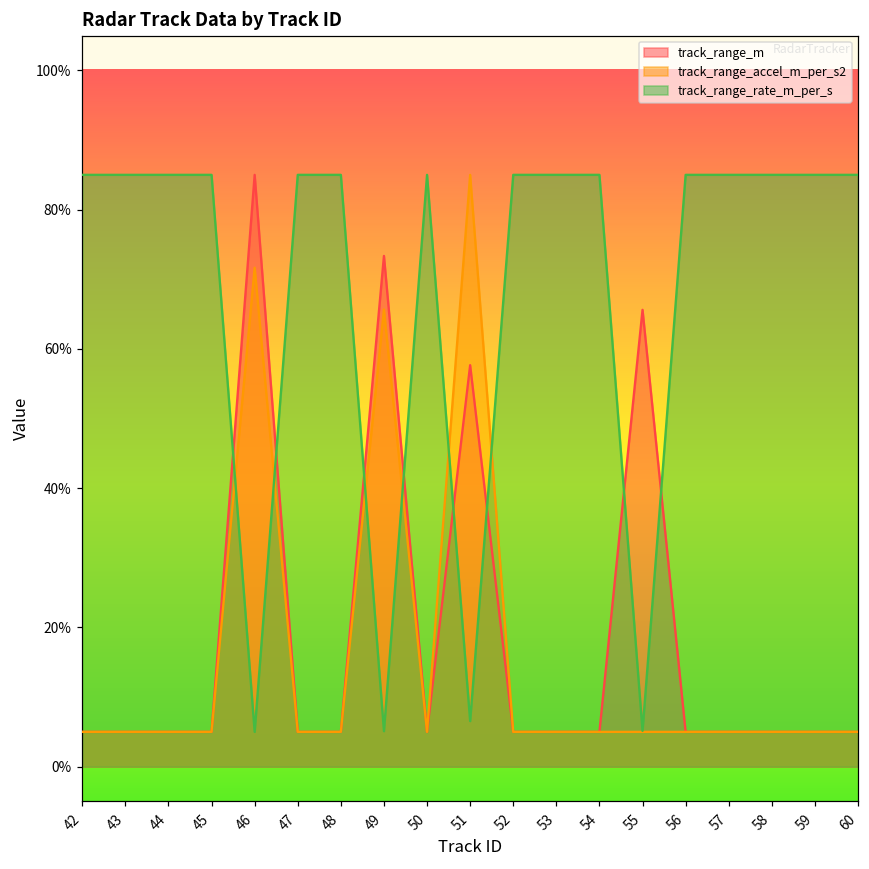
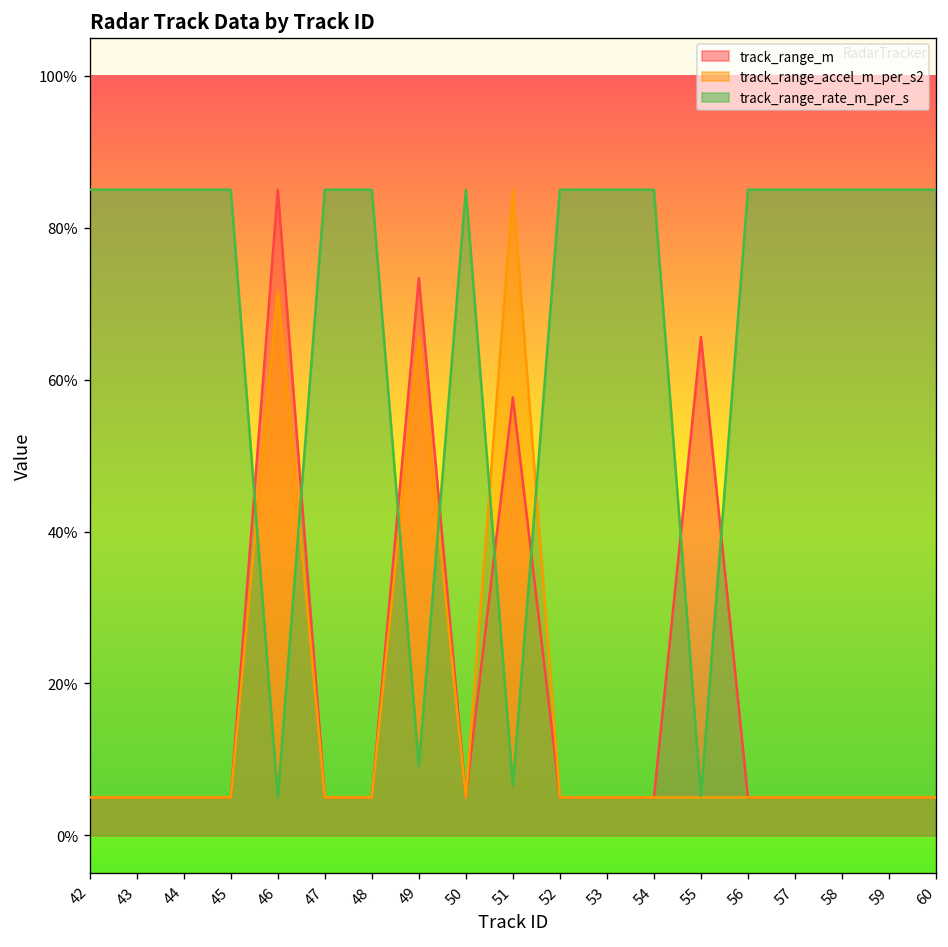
track_range_rate_m_per_s, 49: 5% -> 9%
